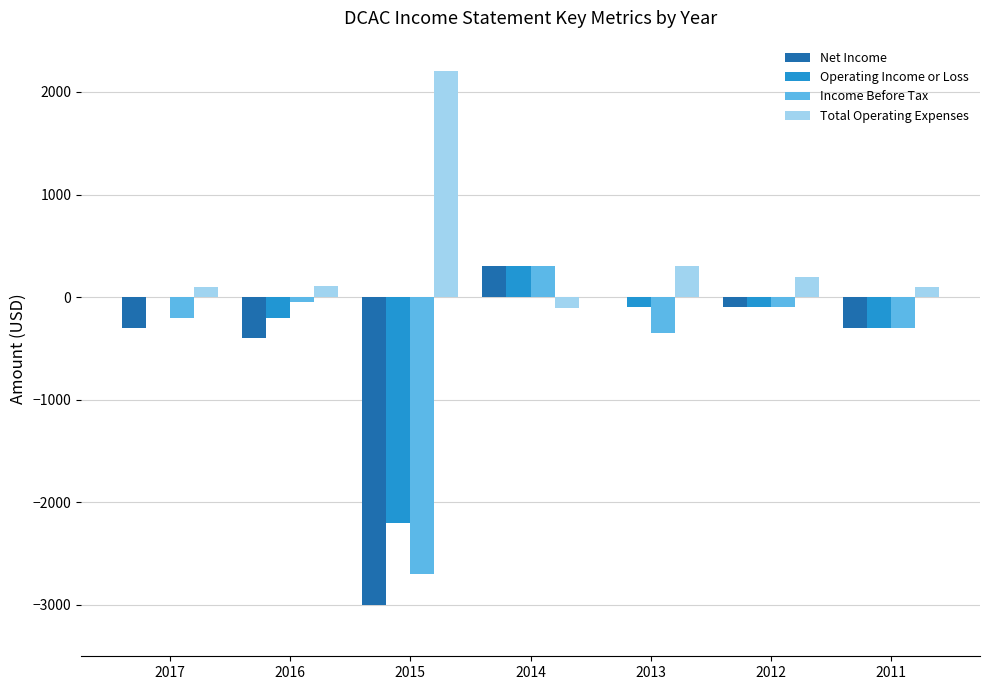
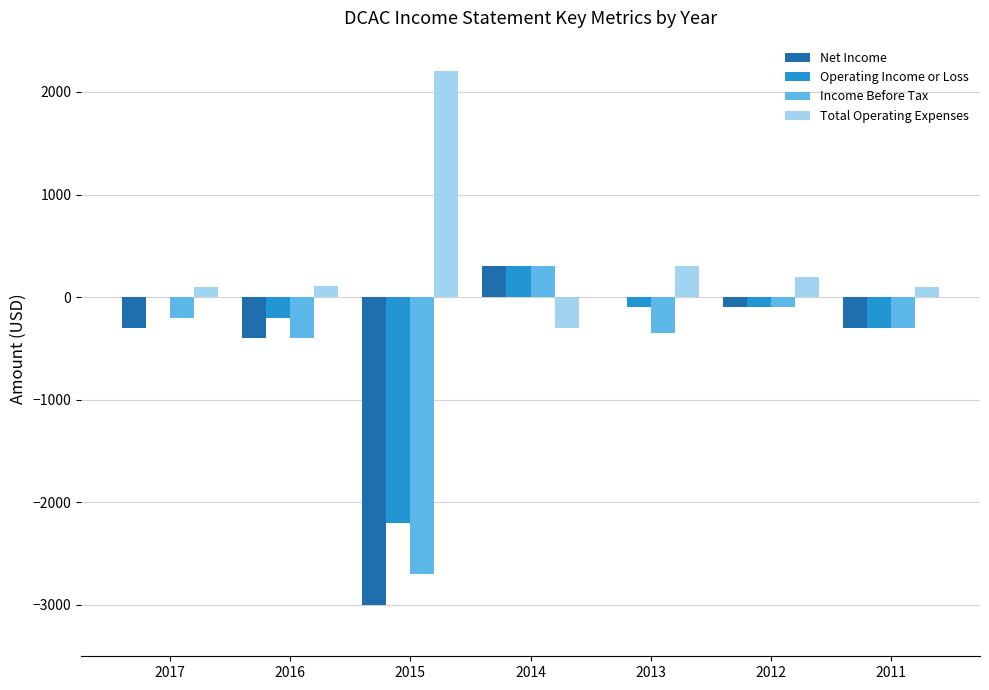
Income Before Tax, 2016: -40 -> -400
Total Operating Expenses, 2014: -110 -> -300
